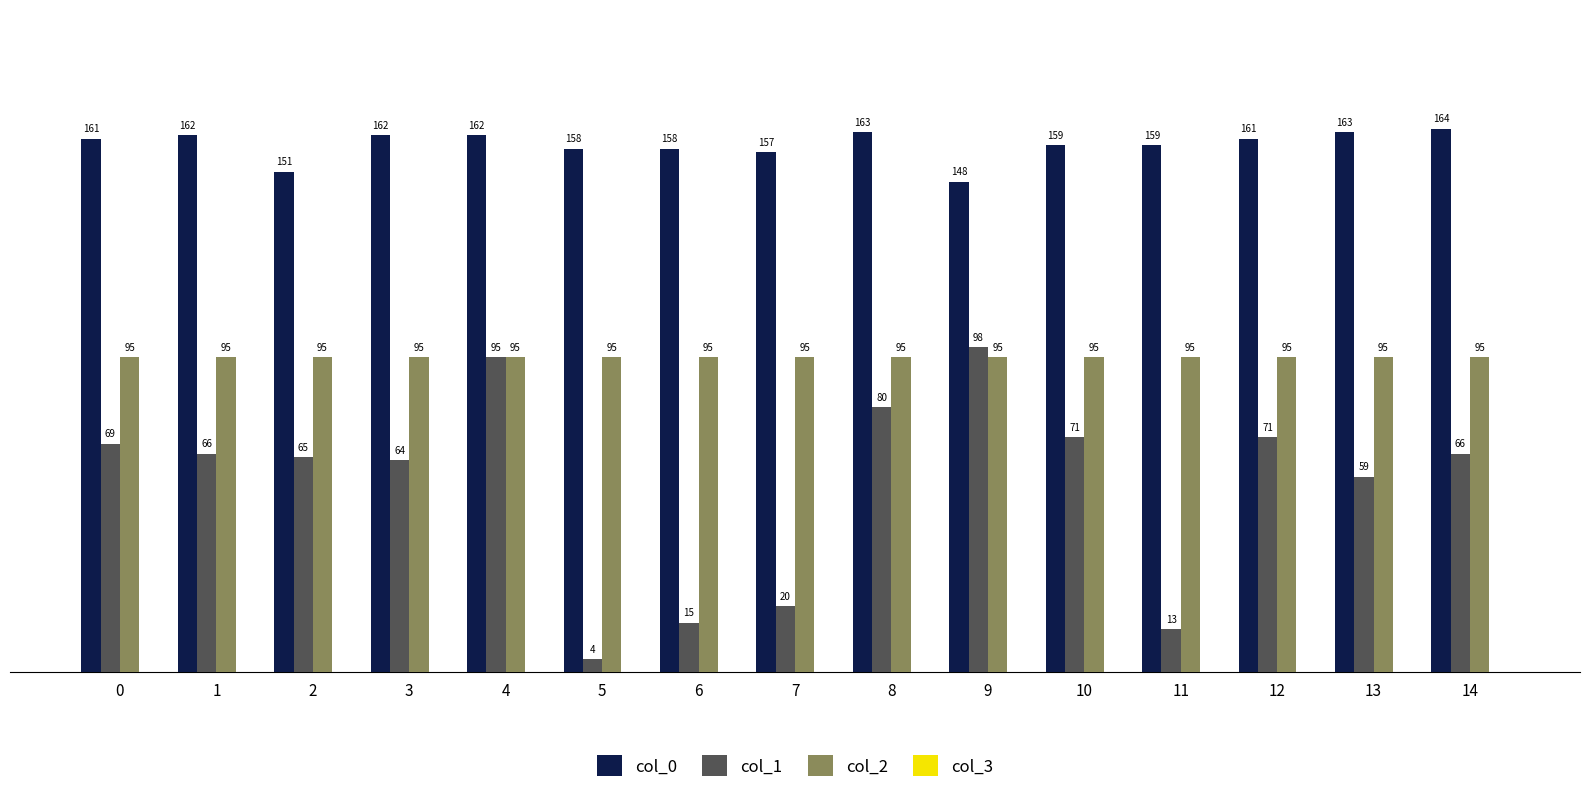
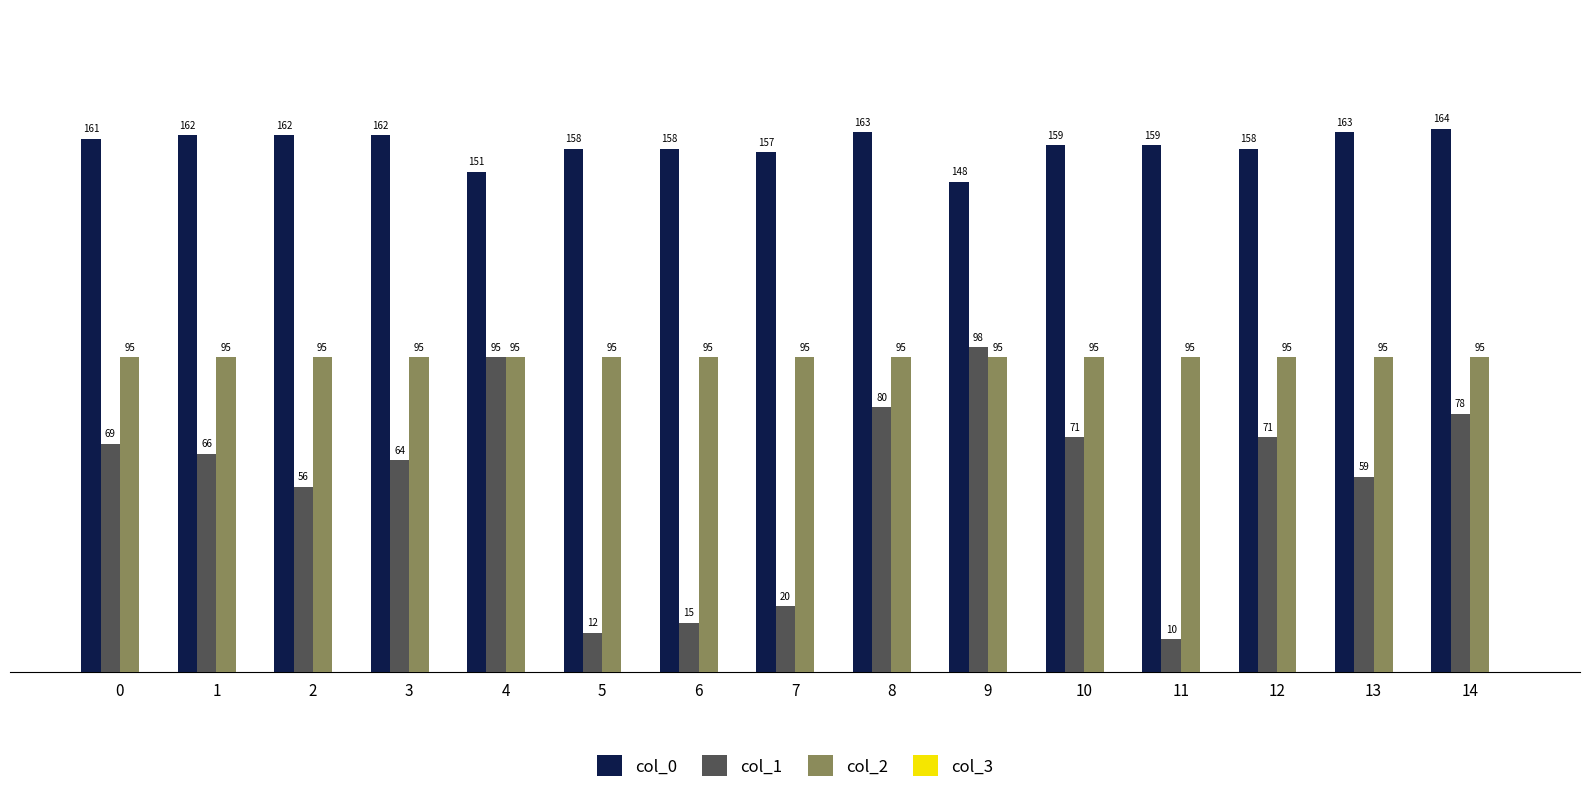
col_0, 2: 151 -> 162
col_1, 2: 65 -> 56
col_0, 4: 162 -> 151
col_1, 5: 4 -> 12
col_1, 11: 13 -> 10
col_0, 12: 161 -> 158
col_1, 14: 66 -> 78
